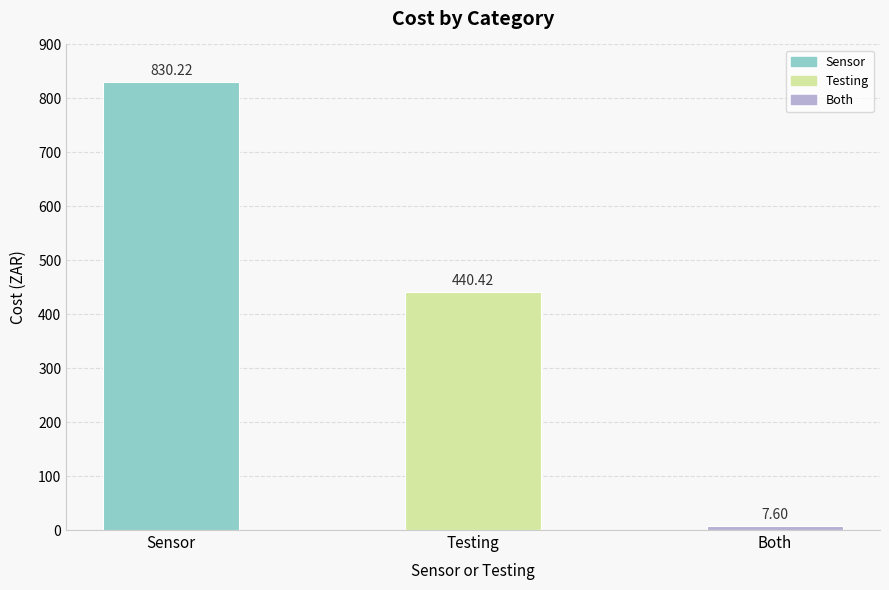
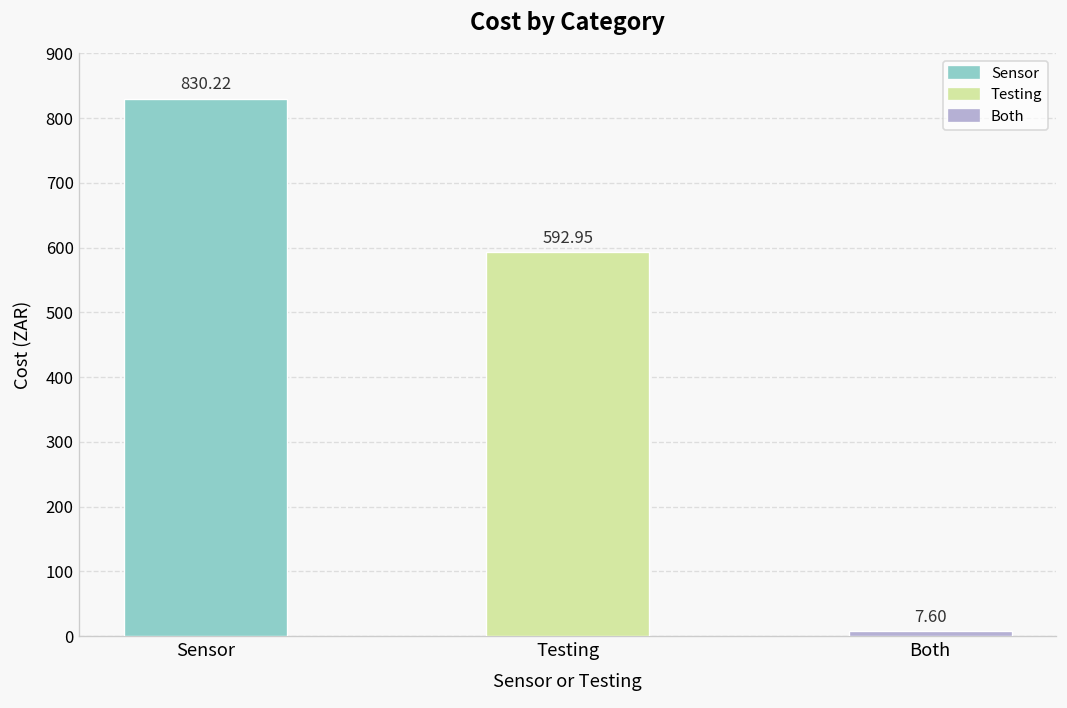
Testing: 440.42 -> 592.95
